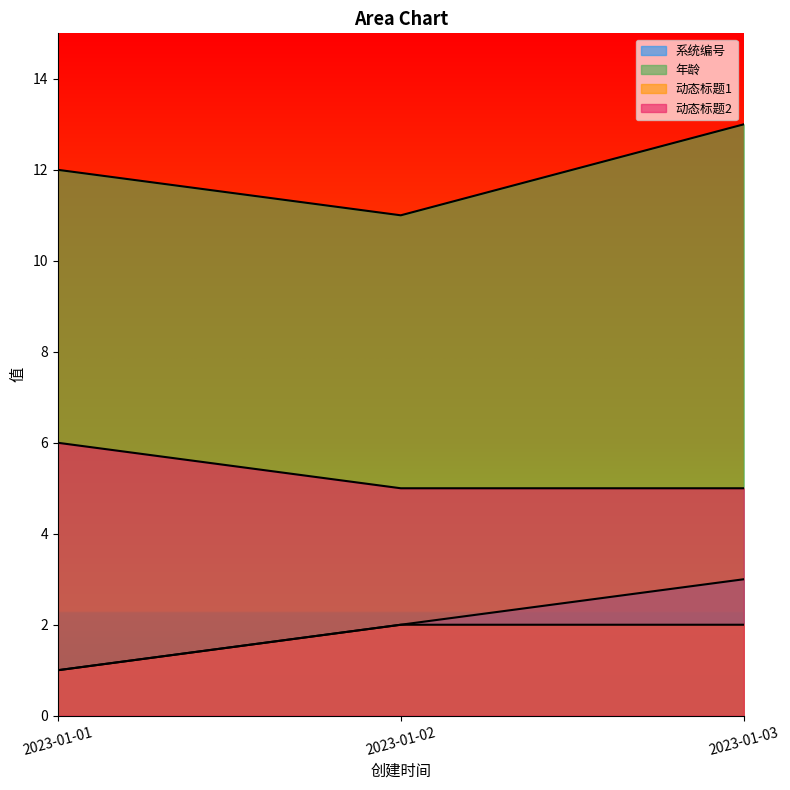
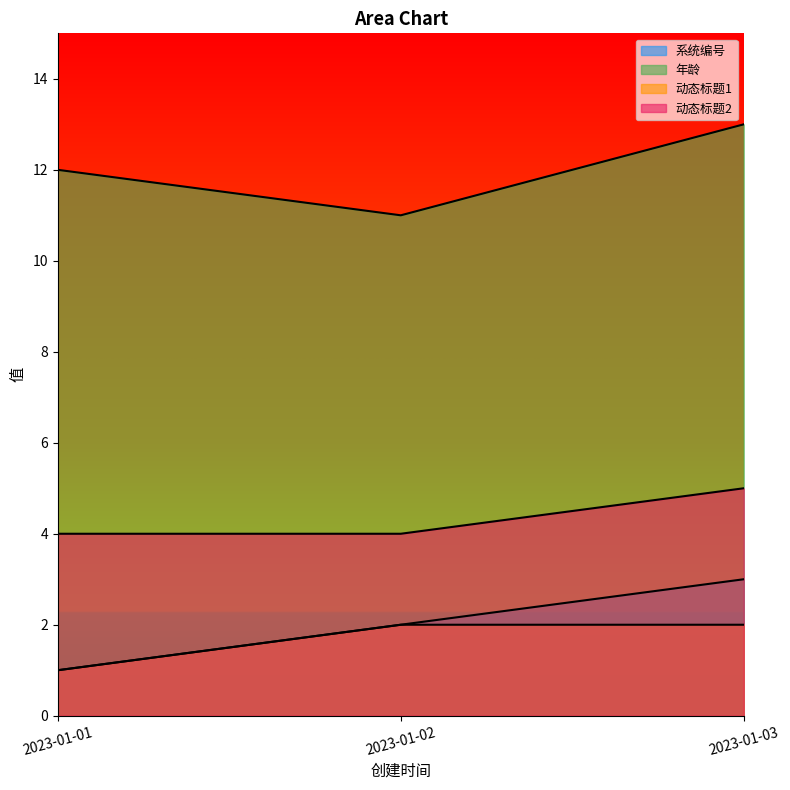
动态标题2, 2023-01-01: 6 -> 4
动态标题2, 2023-01-02: 5 -> 4
